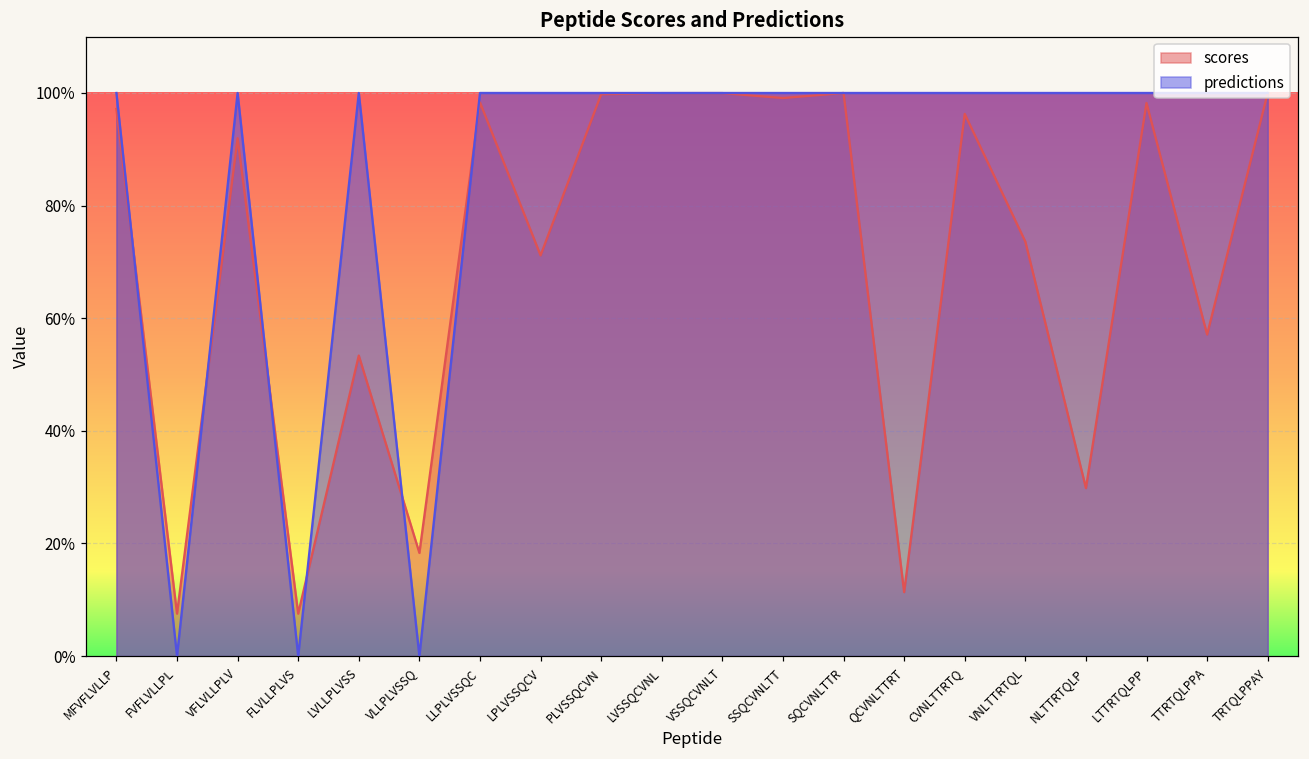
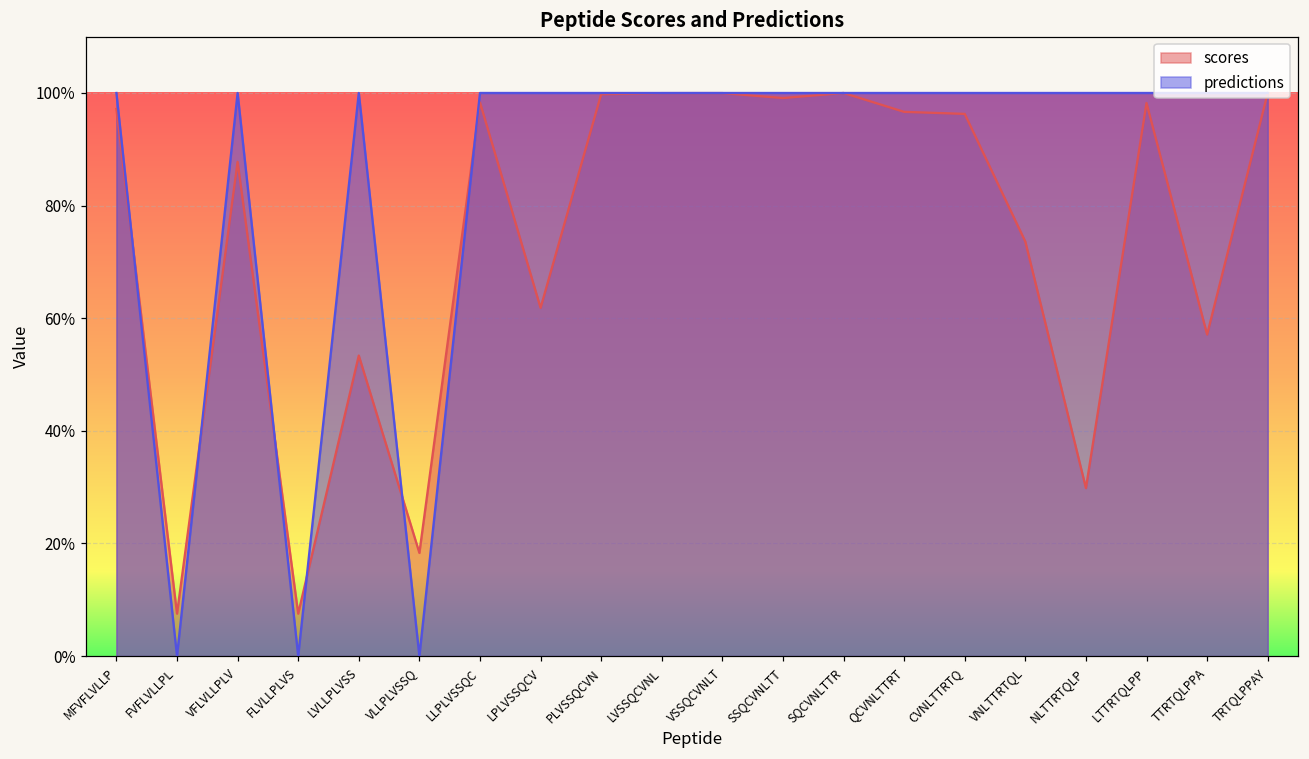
scores, VFLVLLPLV: 92% -> 88%
scores, LPLVSSQCV: 71% -> 62%
scores, QCVNLTTRT: 11% -> 97%
